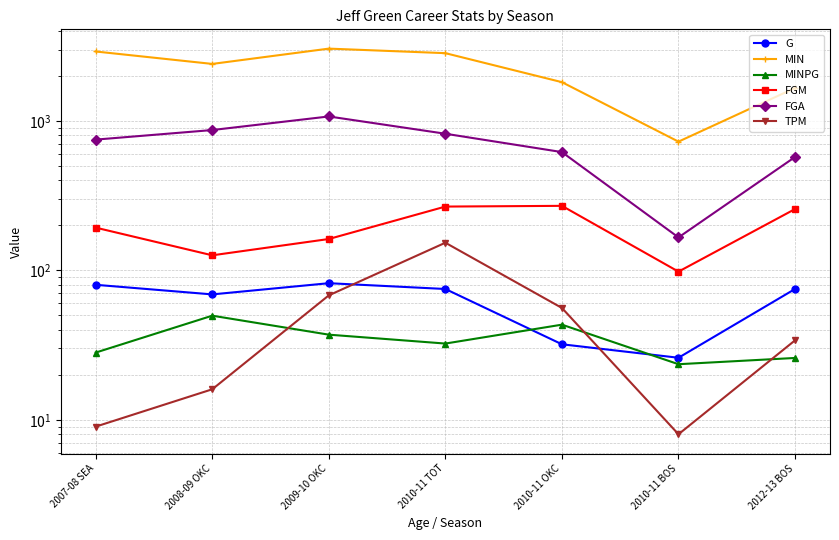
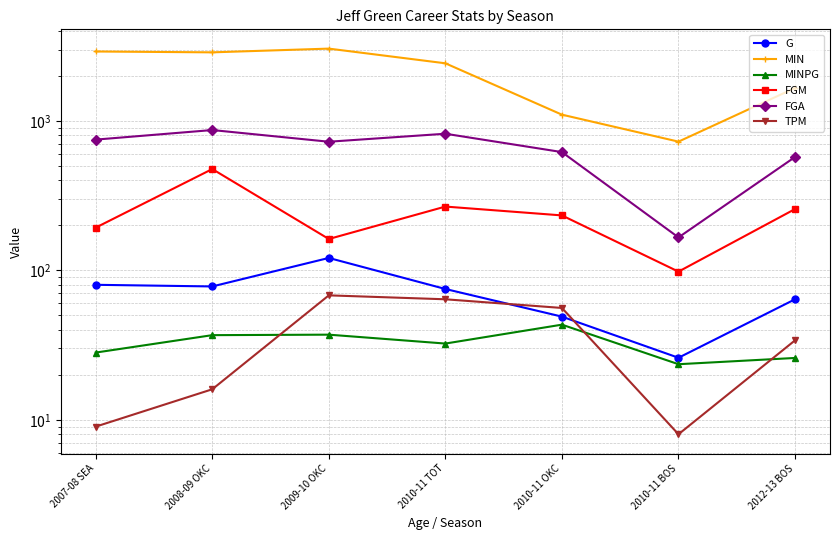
G, 2008-09 OKC: 70 -> 80
MIN, 2008-09 OKC: 2400 -> 2900
MINPG, 2008-09 OKC: 50 -> 37
FGM, 2008-09 OKC: 130 -> 480
G, 2009-10 OKC: 80 -> 120
FGA, 2009-10 OKC: 1100 -> 700
MIN, 2010-11 TOT: 2800 -> 2400
TPM, 2010-11 TOT: 150 -> 64
G, 2010-11 OKC: 32 -> 49
MIN, 2010-11 OKC: 1800 -> 1100
FGM, 2010-11 OKC: 270 -> 230
G, 2012-13 BOS: 80 -> 64
